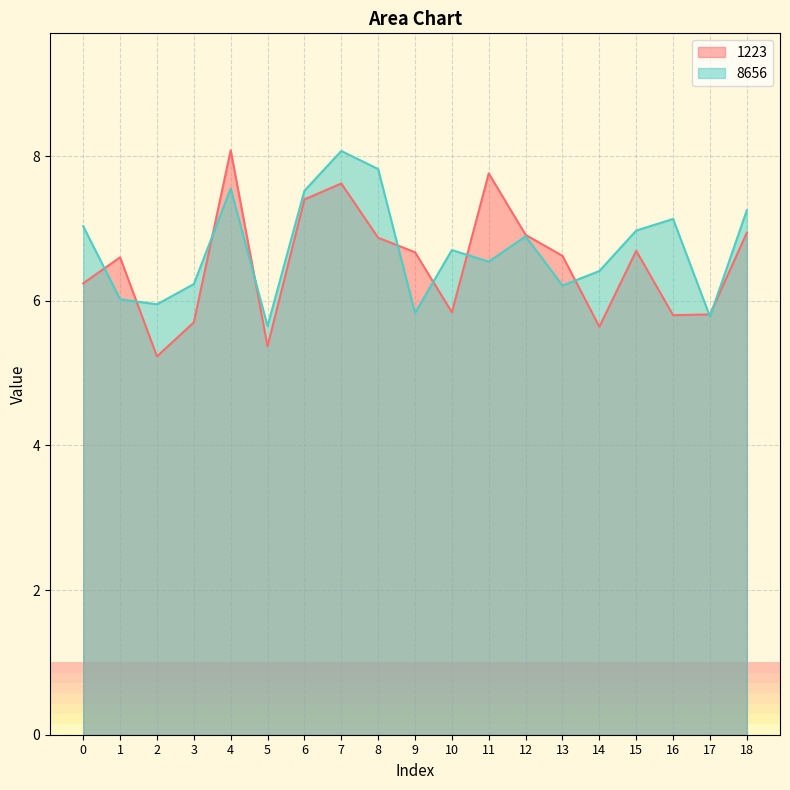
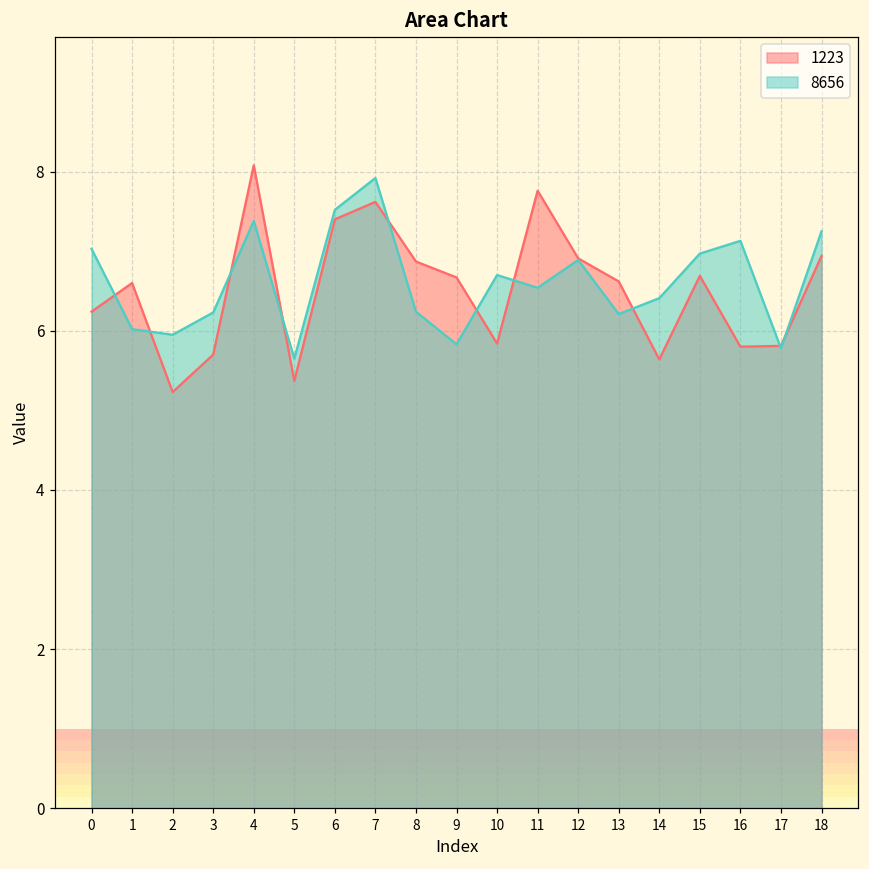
8656, 4: 7.6 -> 7.4
8656, 7: 8.1 -> 7.9
8656, 8: 7.8 -> 6.2
